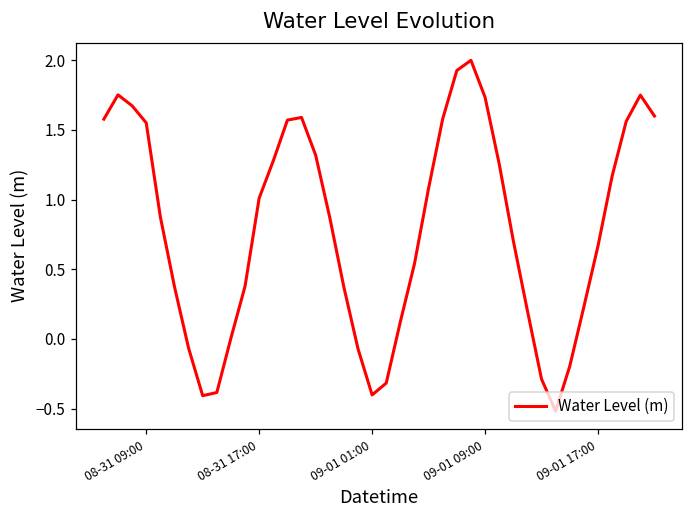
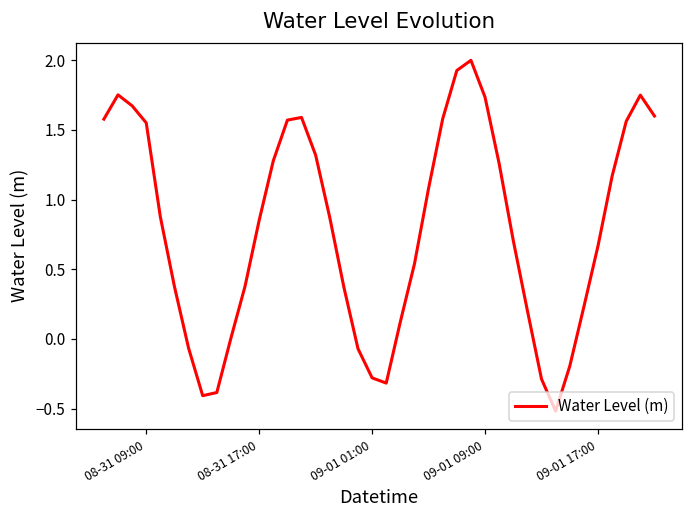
08-31 17:00: 1.01 -> 0.85
09-01 01:00: -0.40 -> -0.28
